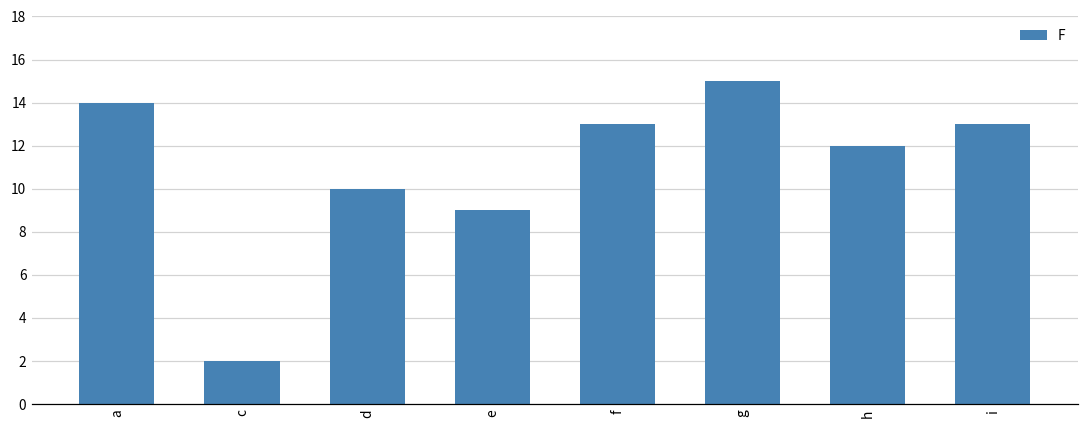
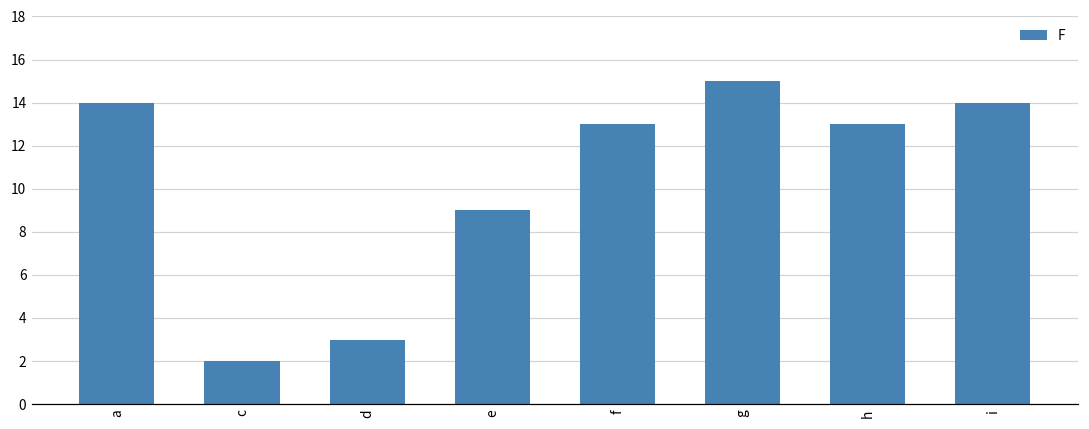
d: 10 -> 3
h: 12 -> 13
i: 13 -> 14
